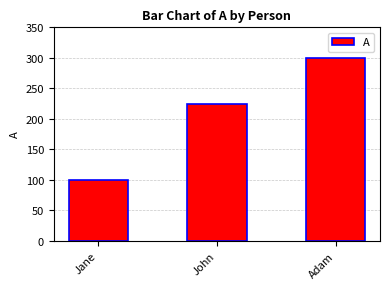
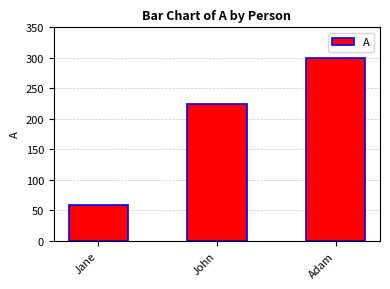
Jane: 100 -> 60
